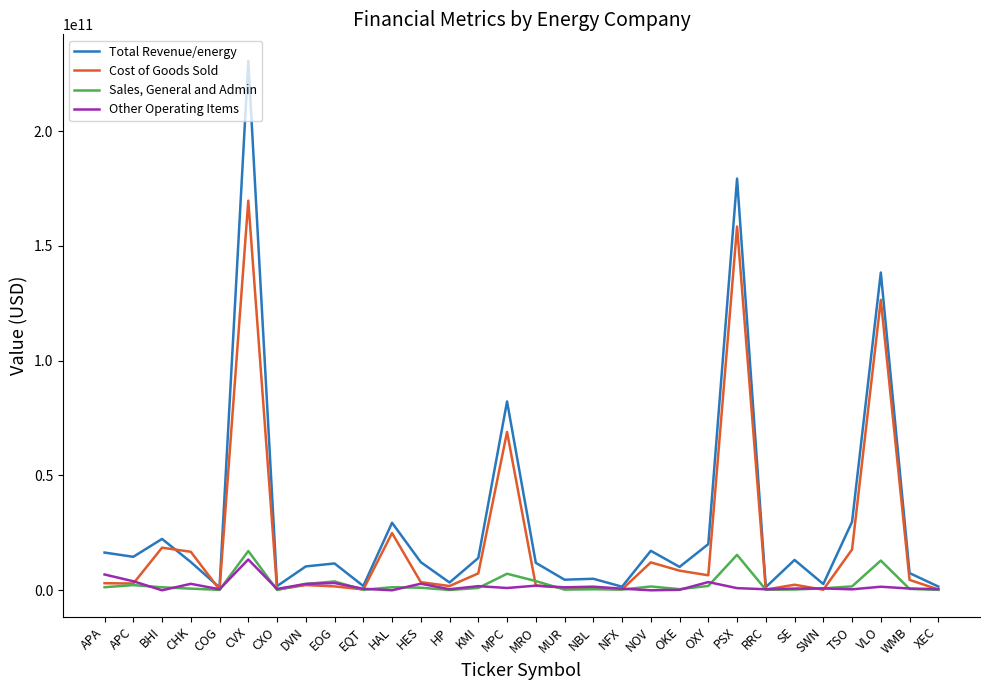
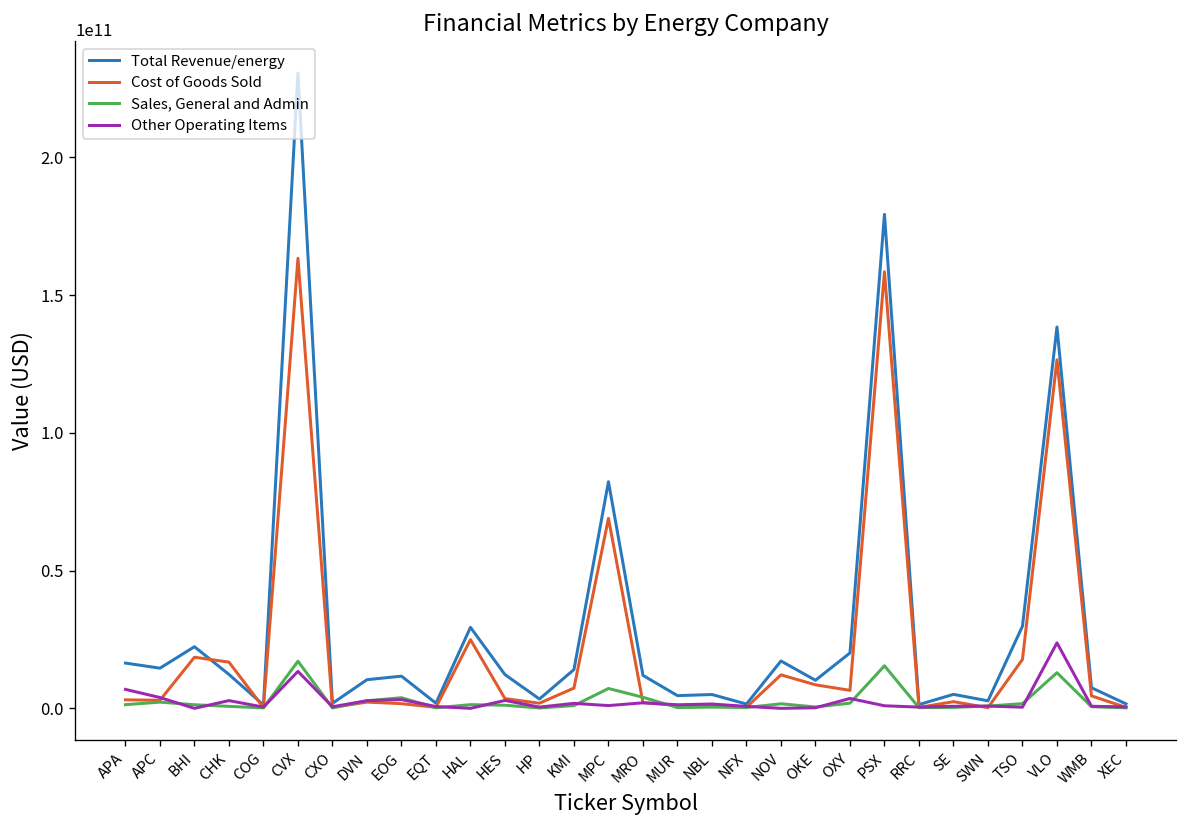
Cost of Goods Sold, CVX: 170000000000 -> 163000000000
Total Revenue/energy, SE: 13000000000 -> 5000000000
Other Operating Items, VLO: 2000000000 -> 24000000000
